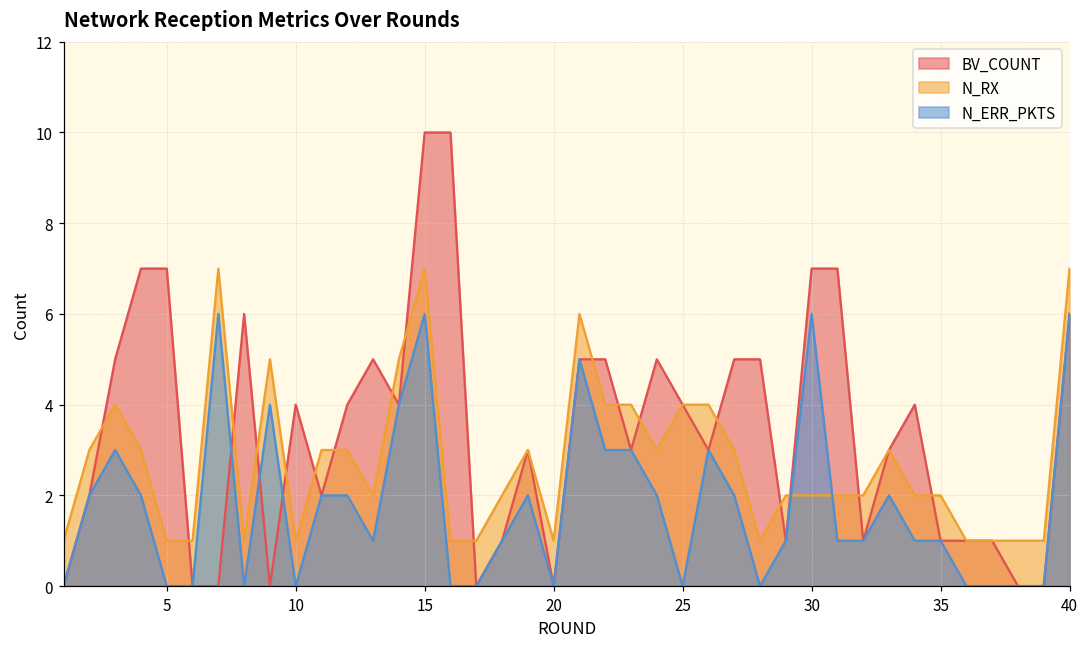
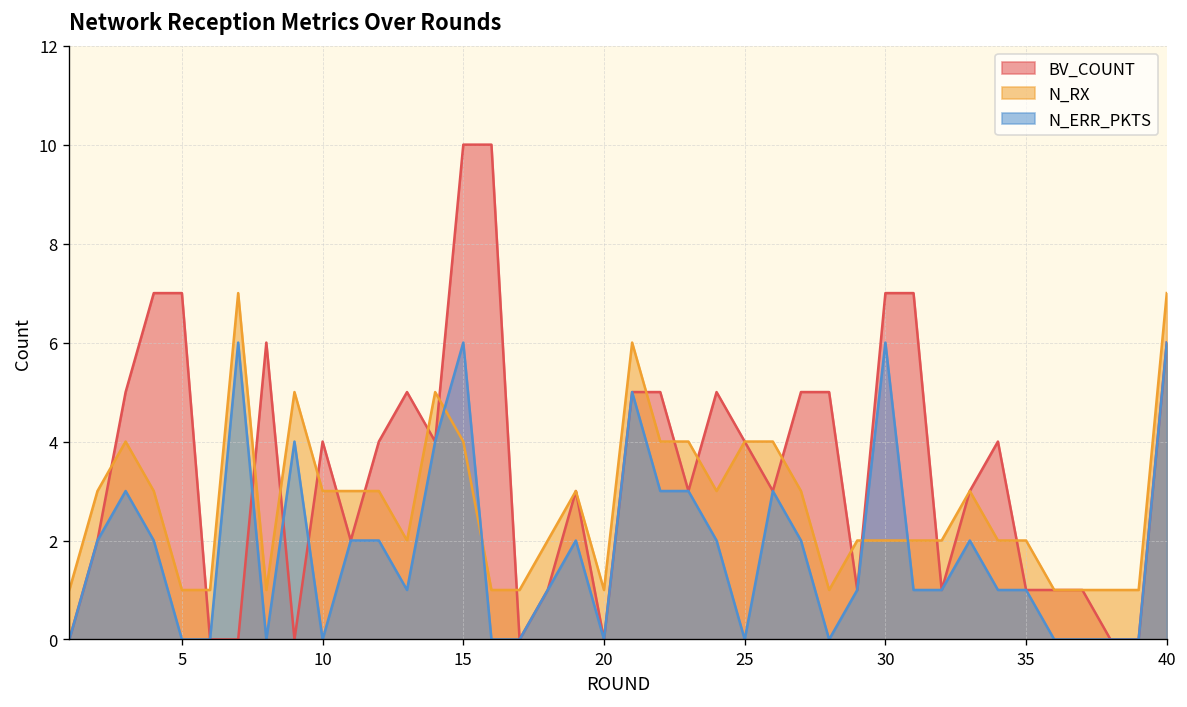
N_RX, 10: 1 -> 3
N_RX, 15: 7 -> 4
